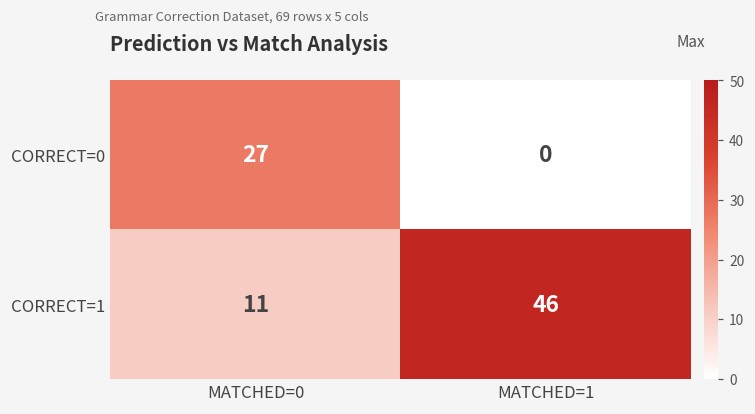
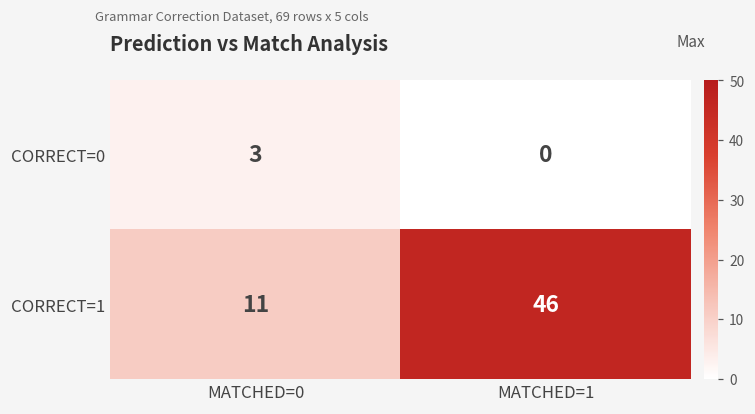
CORRECT=0, MATCHED=0: 27 -> 3
